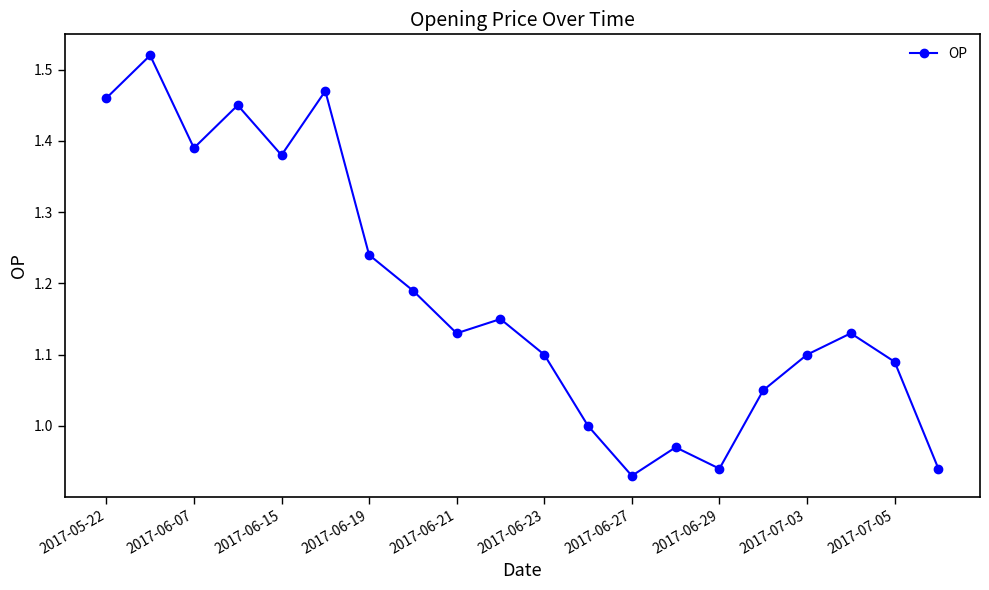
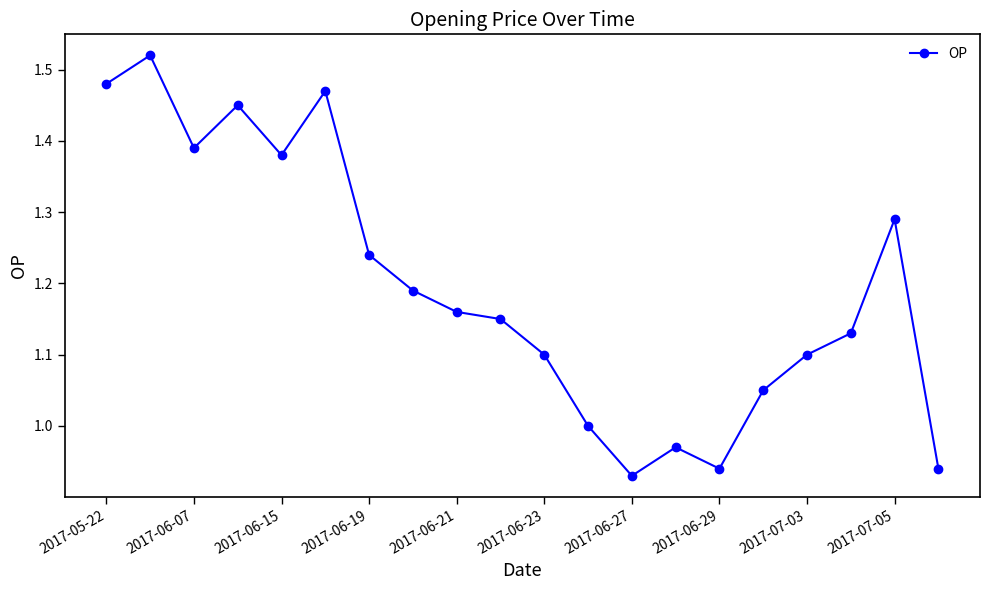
2017-05-22: 1.46 -> 1.48
2017-06-21: 1.13 -> 1.16
2017-07-05: 1.09 -> 1.29
